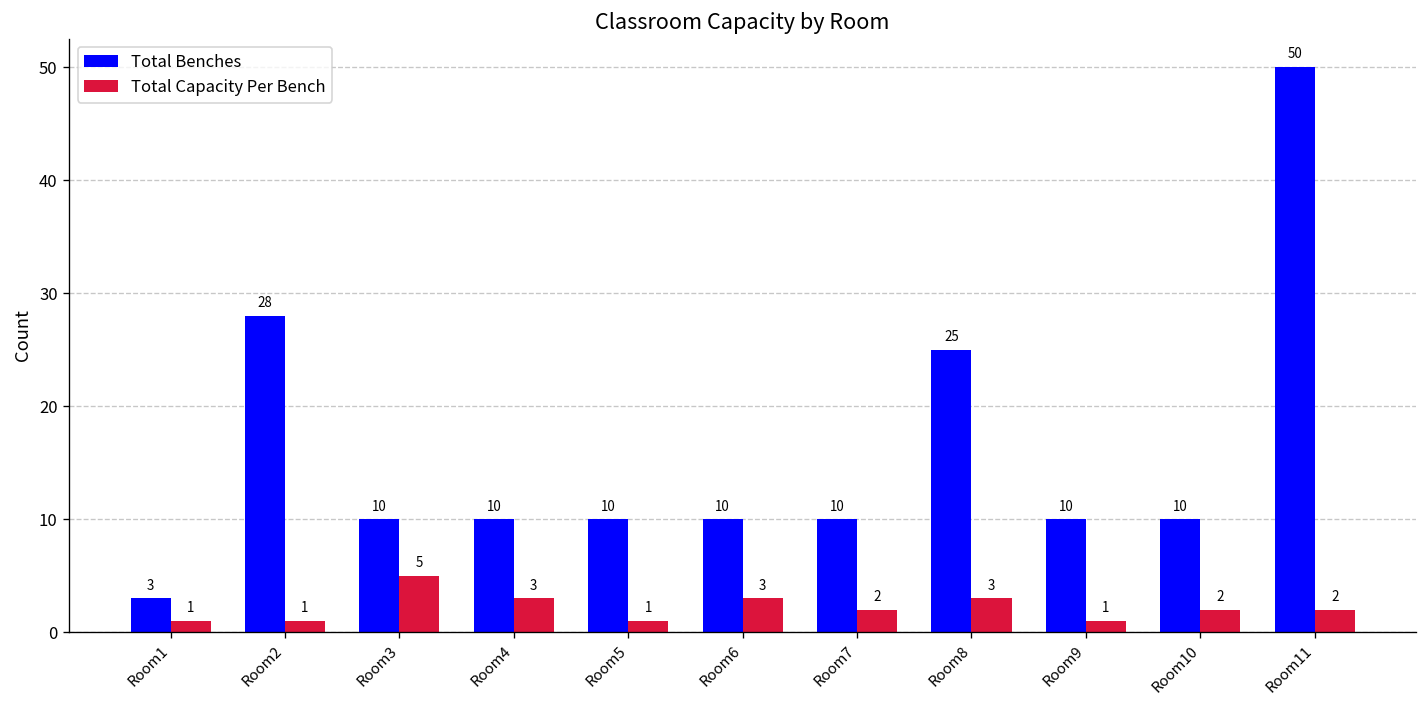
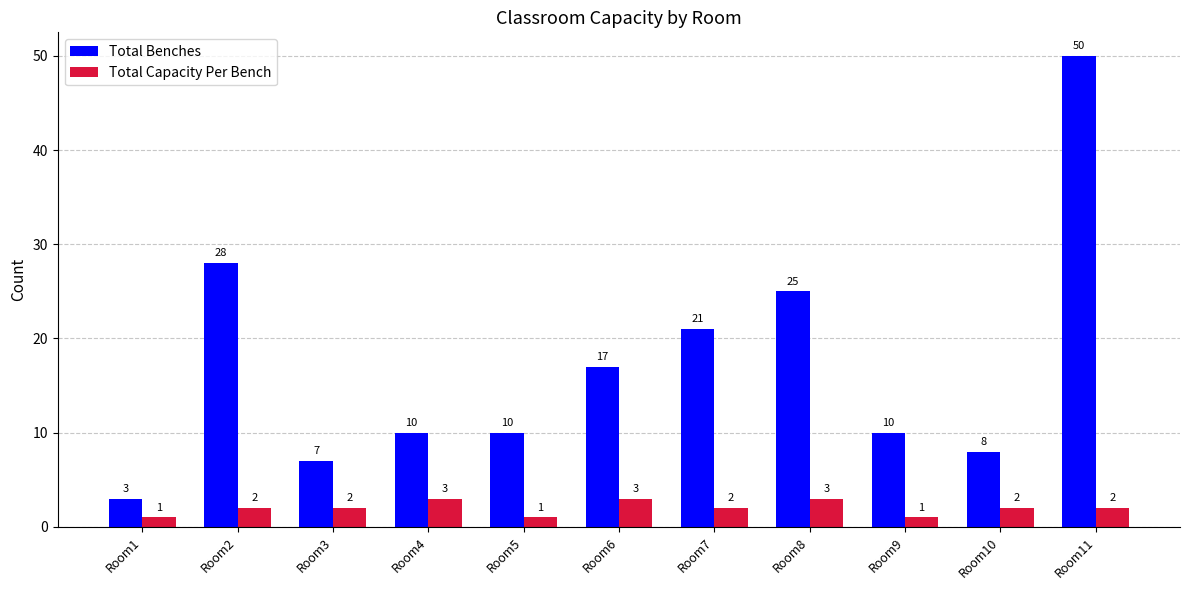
Total Capacity Per Bench, Room2: 1 -> 2
Total Benches, Room3: 10 -> 7
Total Capacity Per Bench, Room3: 5 -> 2
Total Benches, Room6: 10 -> 17
Total Benches, Room7: 10 -> 21
Total Benches, Room10: 10 -> 8
